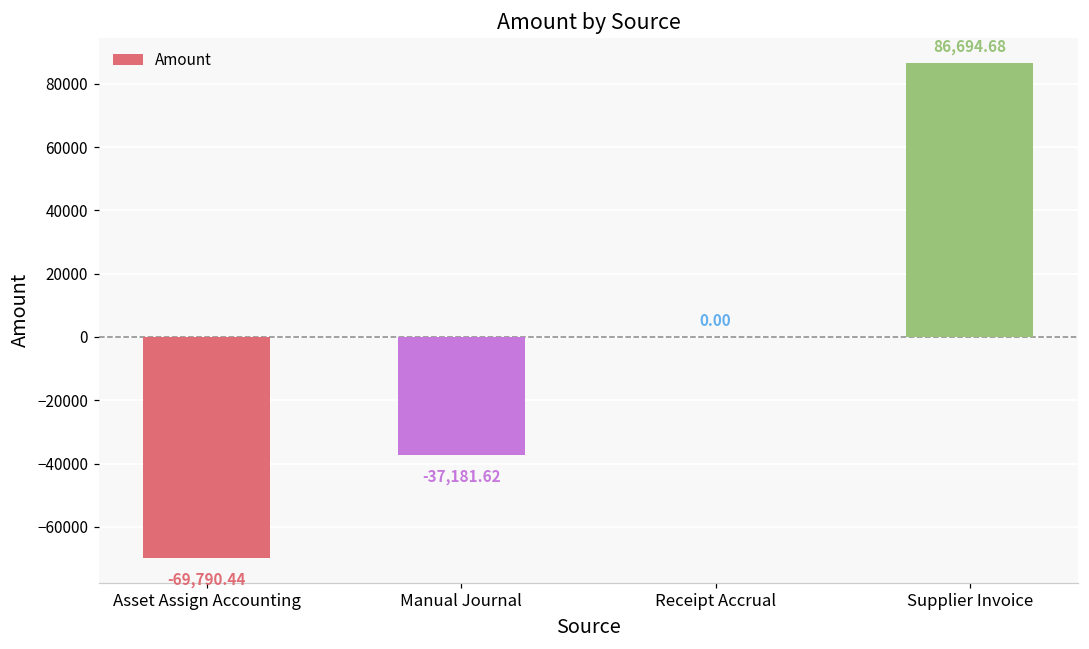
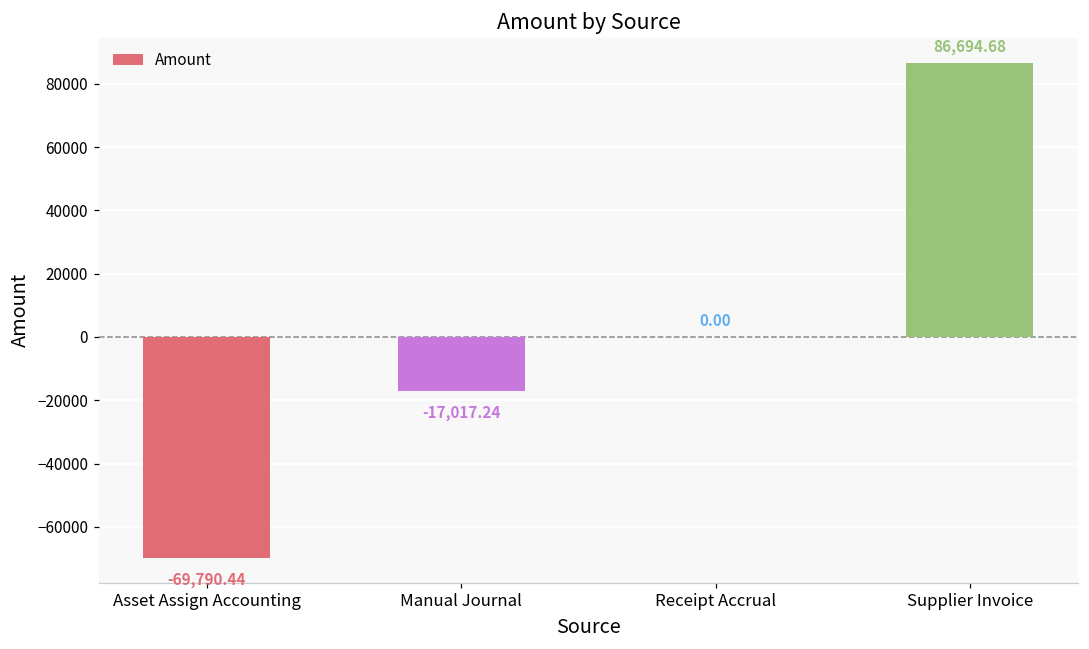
Manual Journal: -37,181.62 -> -17,017.24
